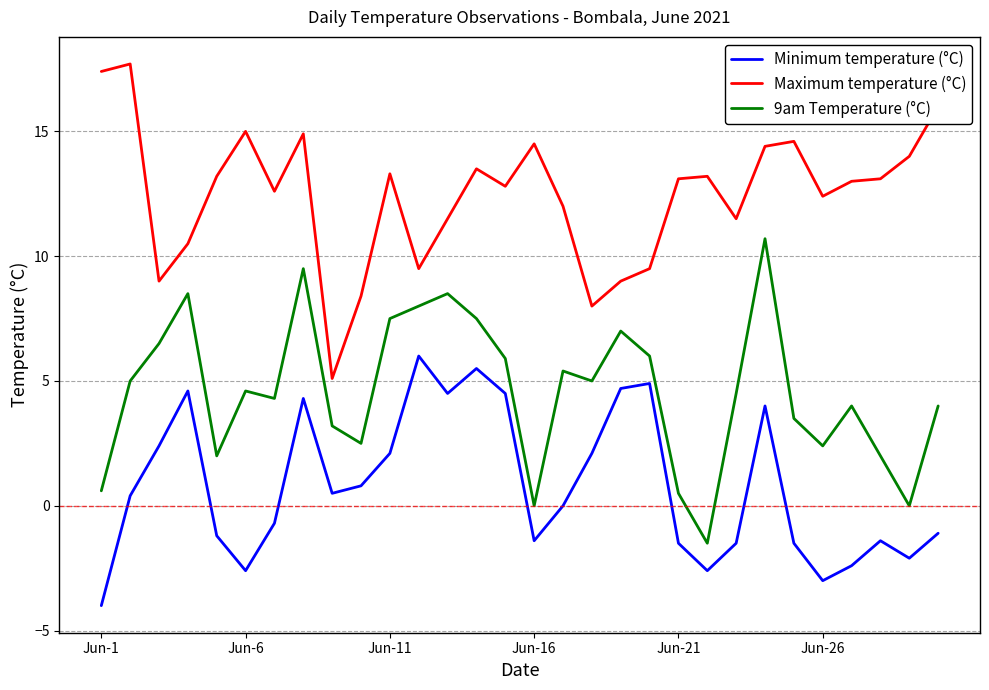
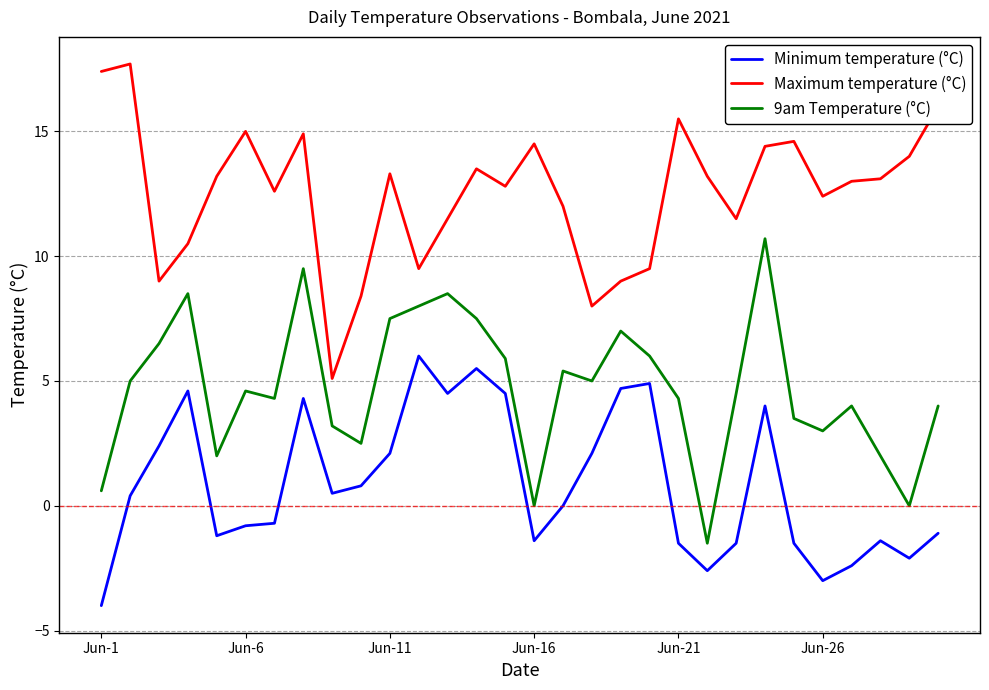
Minimum temperature (°C), Jun-6: -2.6 -> -0.8
Maximum temperature (°C), Jun-21: 13.1 -> 15.5
9am Temperature (°C), Jun-21: 0.5 -> 4.3
9am Temperature (°C), Jun-26: 2.4 -> 3.0
